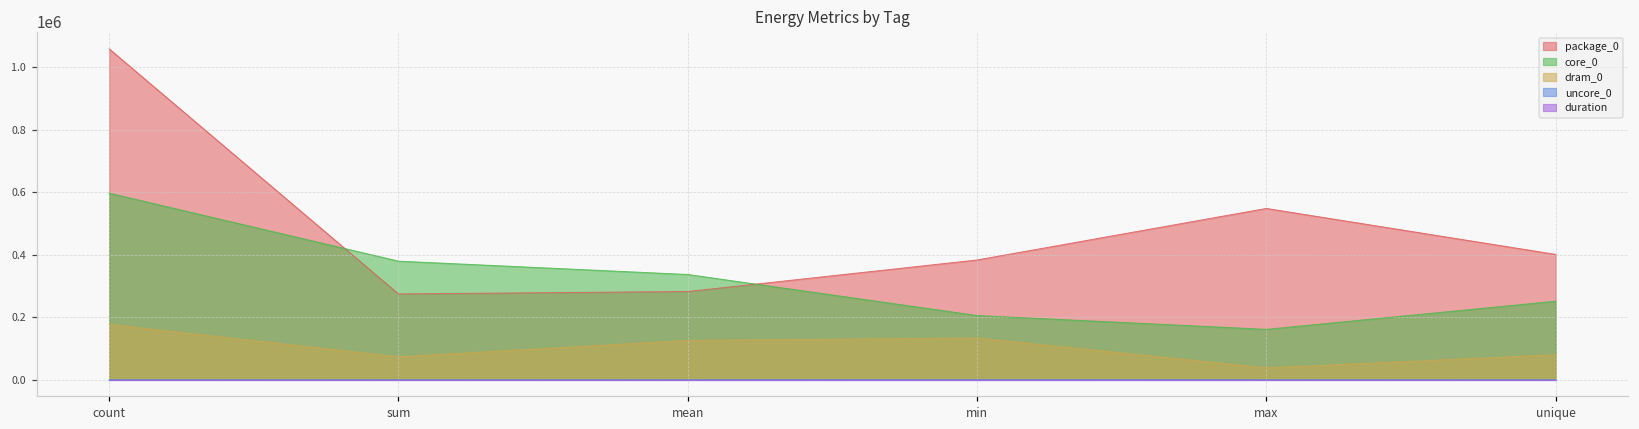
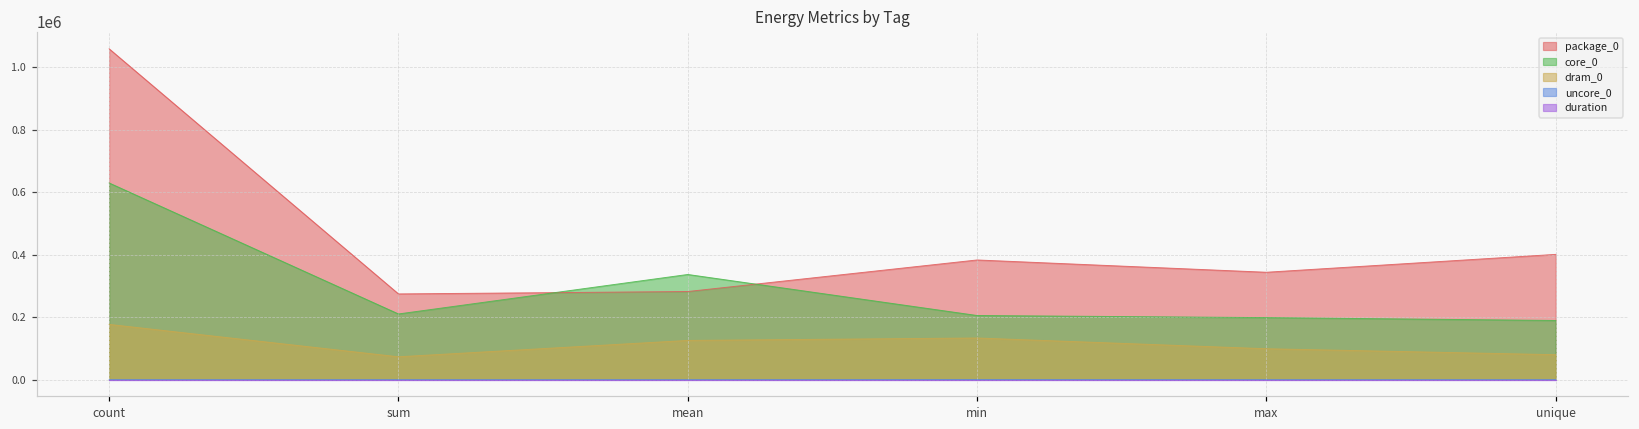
core_0, count: 600000 -> 630000
core_0, sum: 380000 -> 210000
package_0, max: 550000 -> 340000
core_0, max: 160000 -> 200000
dram_0, max: 40000 -> 100000
core_0, unique: 250000 -> 190000
